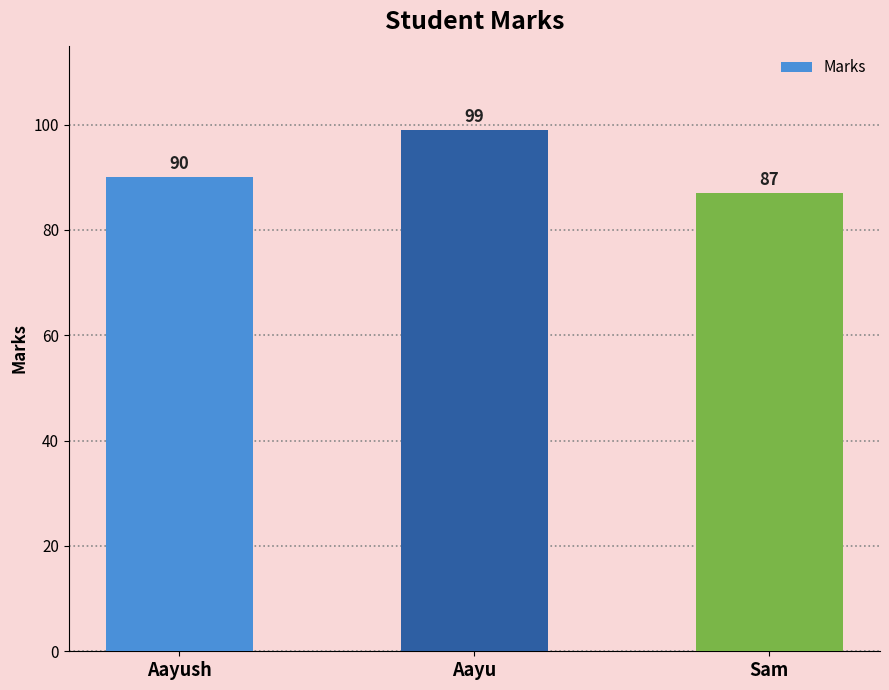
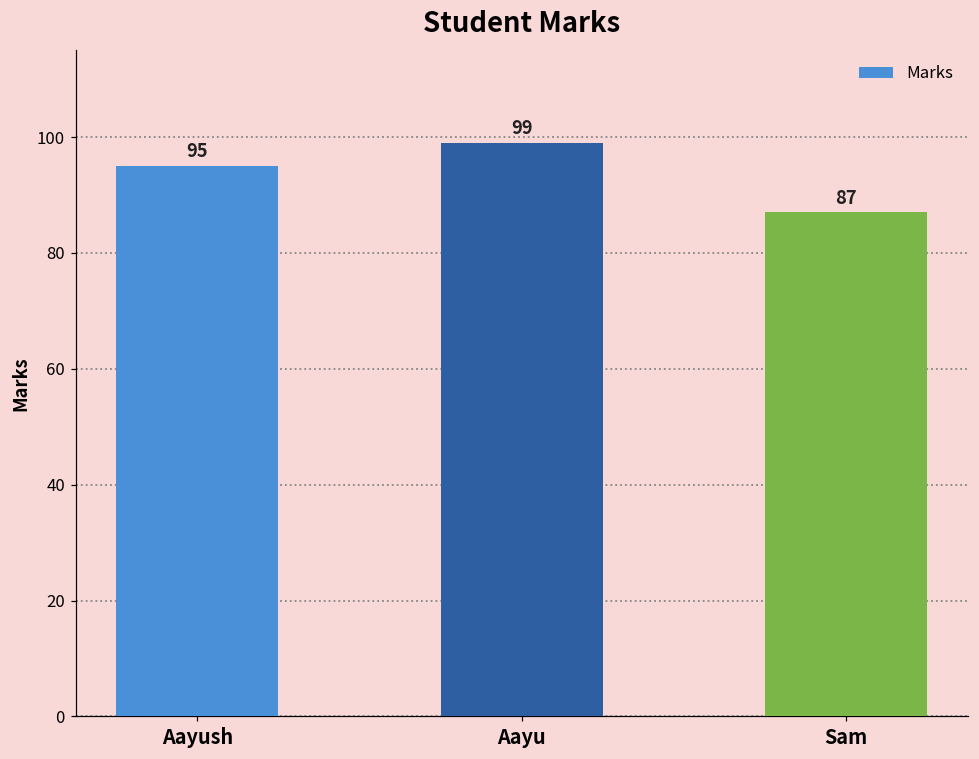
Aayush: 90 -> 95
